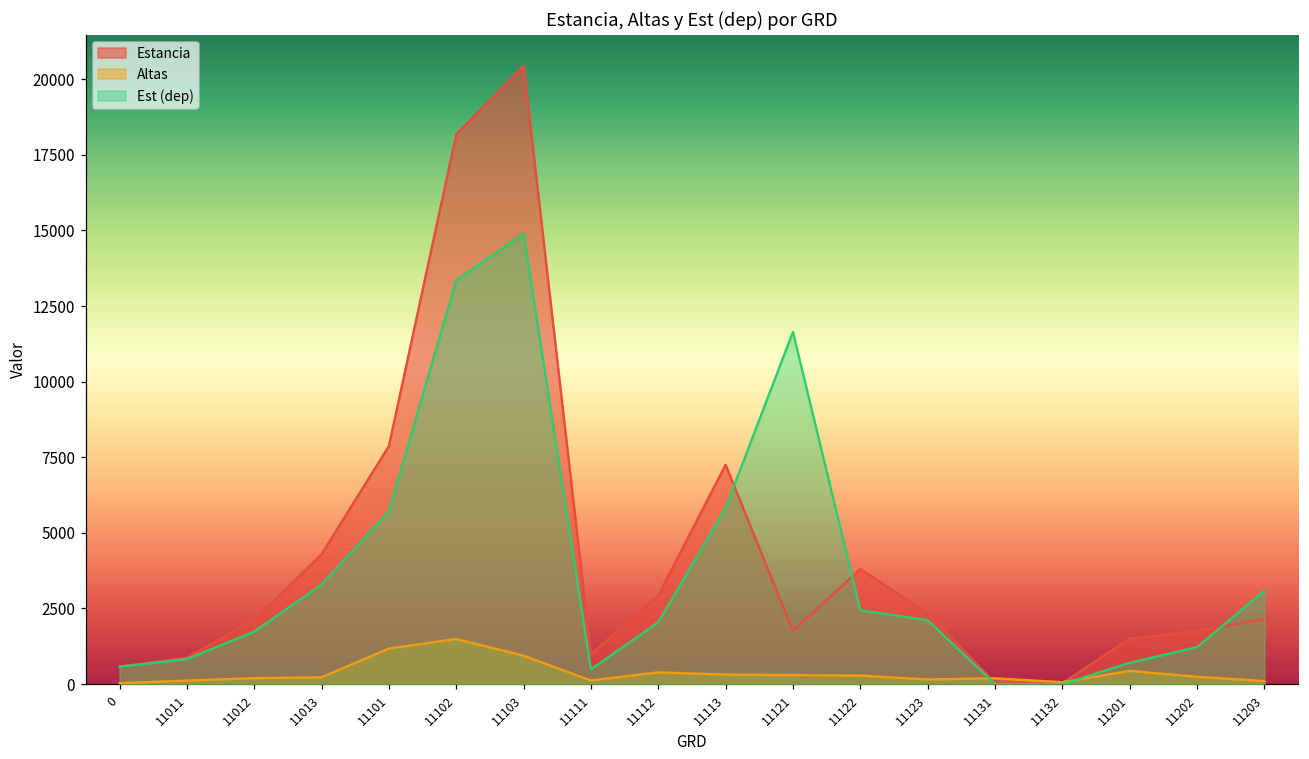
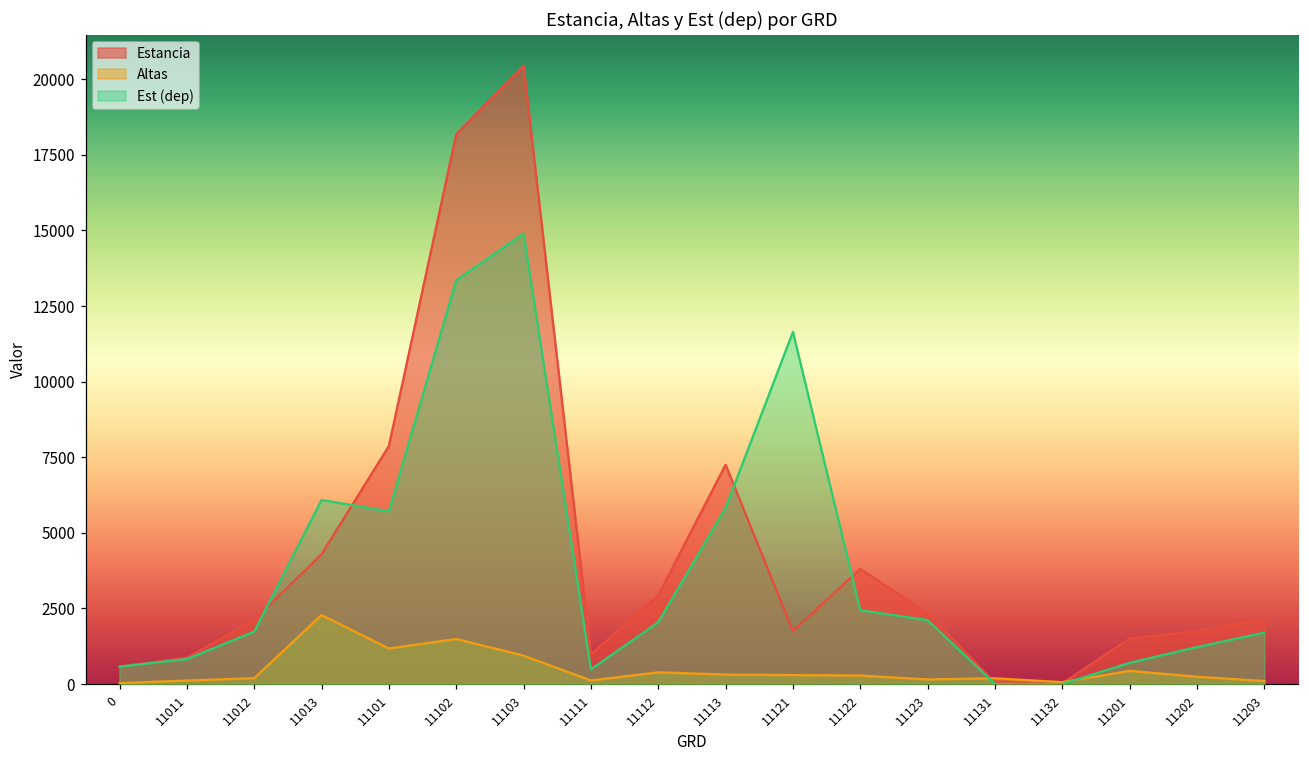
Altas, 11013: 200 -> 2300
Est (dep), 11013: 3300 -> 6100
Est (dep), 11203: 3100 -> 1700
